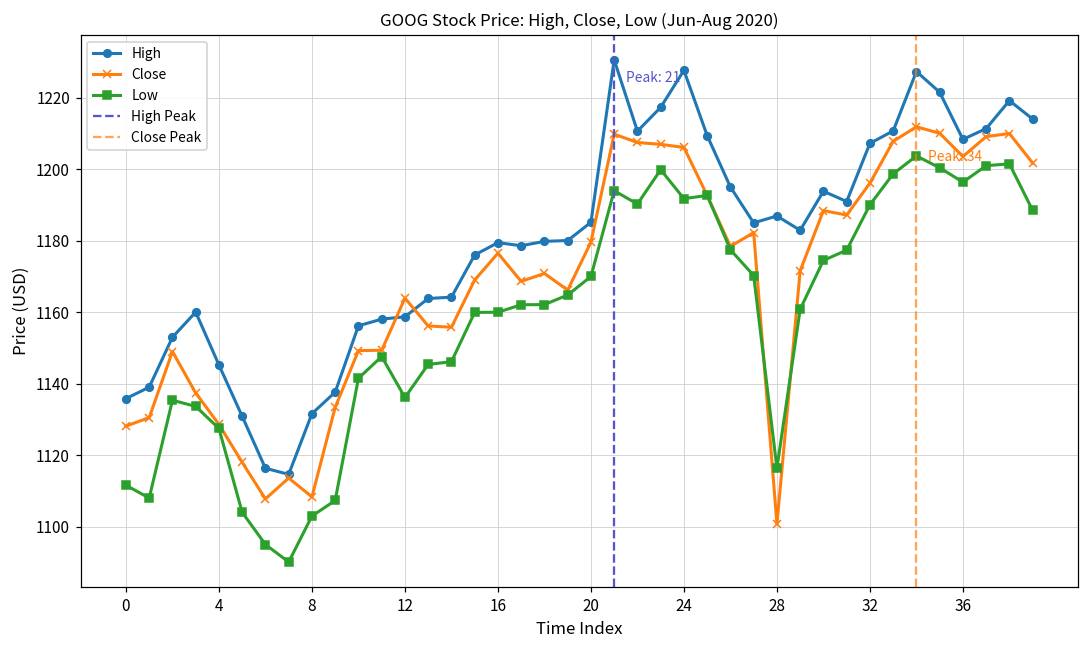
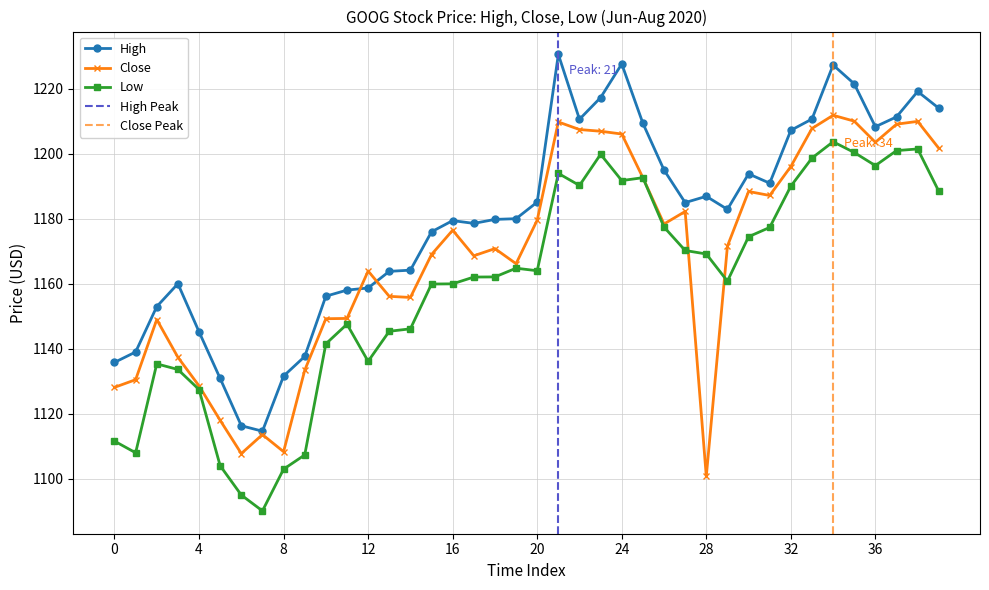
Low, 20: 1170 -> 1164
Low, 28: 1116 -> 1169
